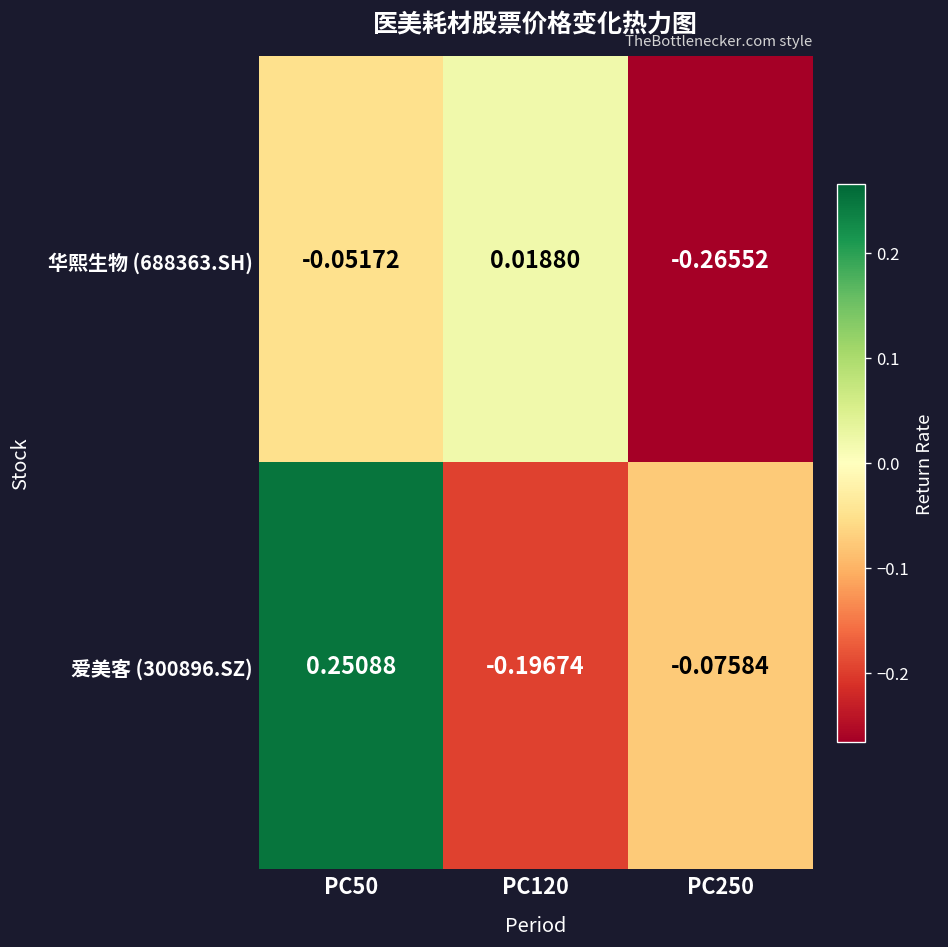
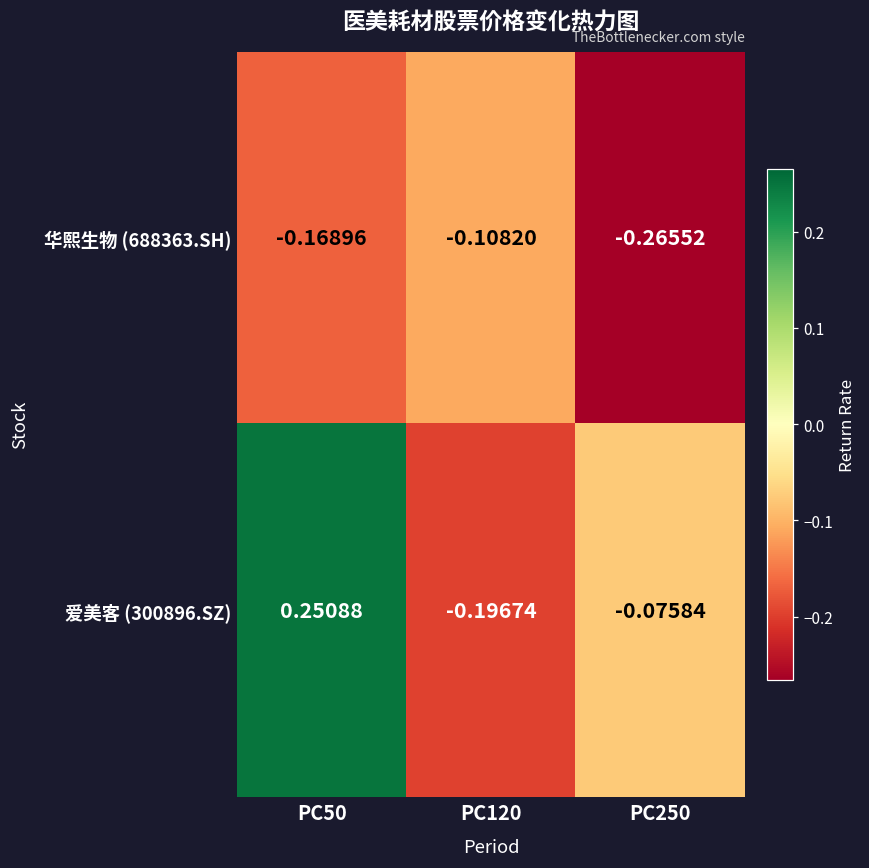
华熙生物 (688363.SH), PC50: -0.05172 -> -0.16896
华熙生物 (688363.SH), PC120: 0.01880 -> -0.10820
